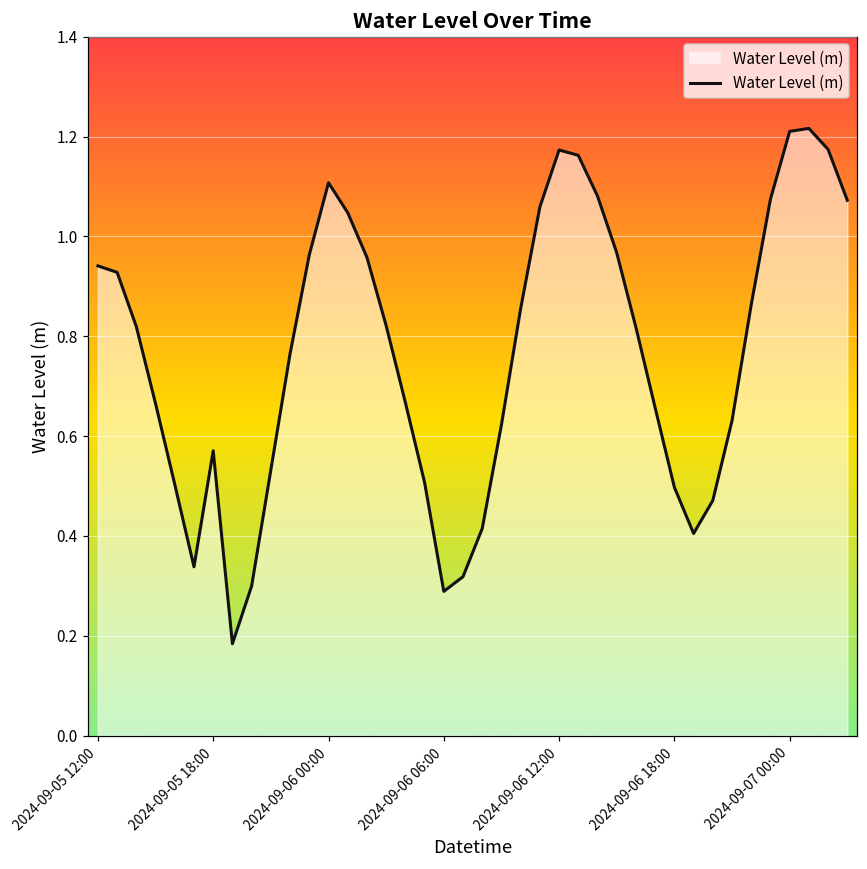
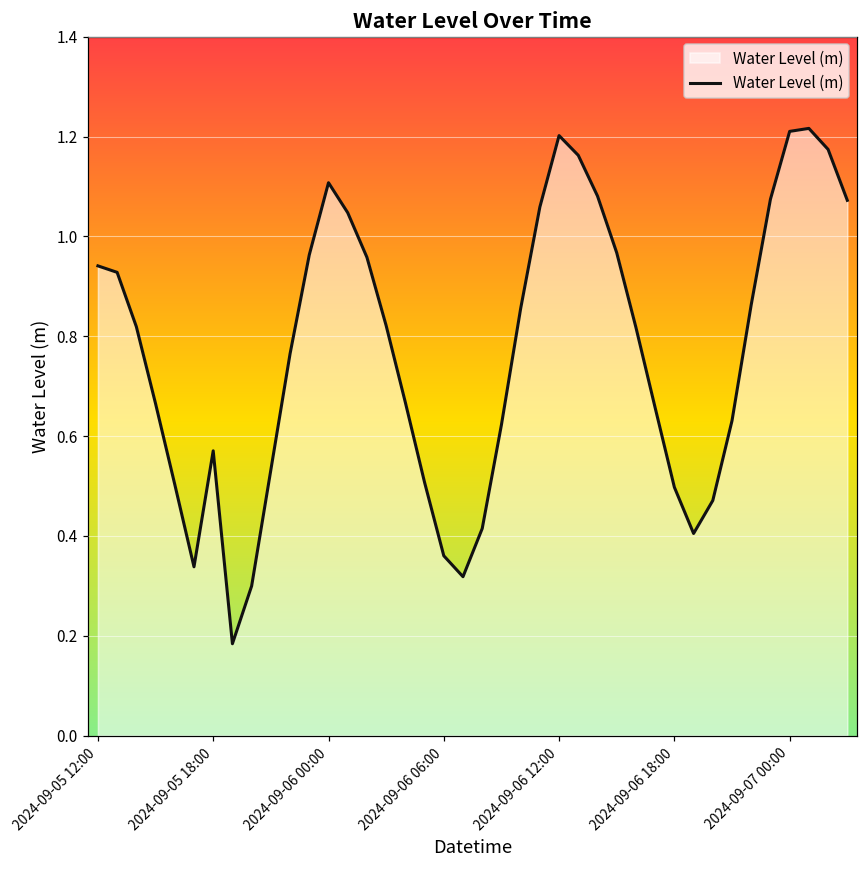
2024-09-06 06:00: 0.29 -> 0.36
2024-09-06 12:00: 1.17 -> 1.20
